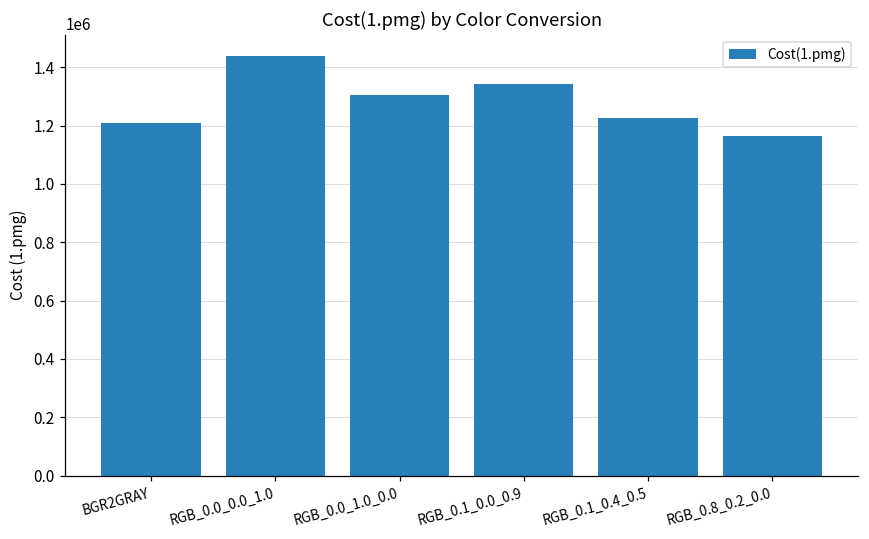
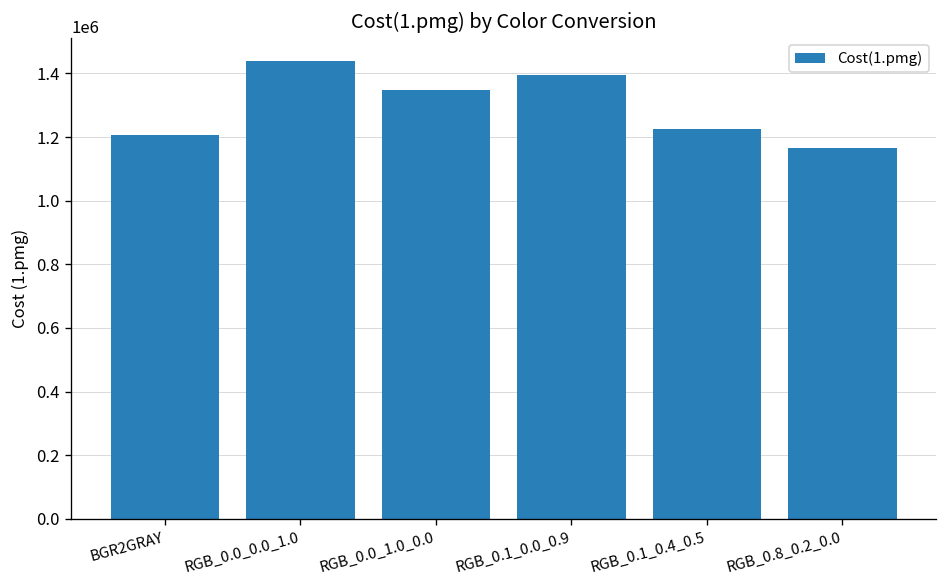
RGB_0.0_1.0_0.0: 1310000 -> 1350000
RGB_0.1_0.0_0.9: 1340000 -> 1390000
